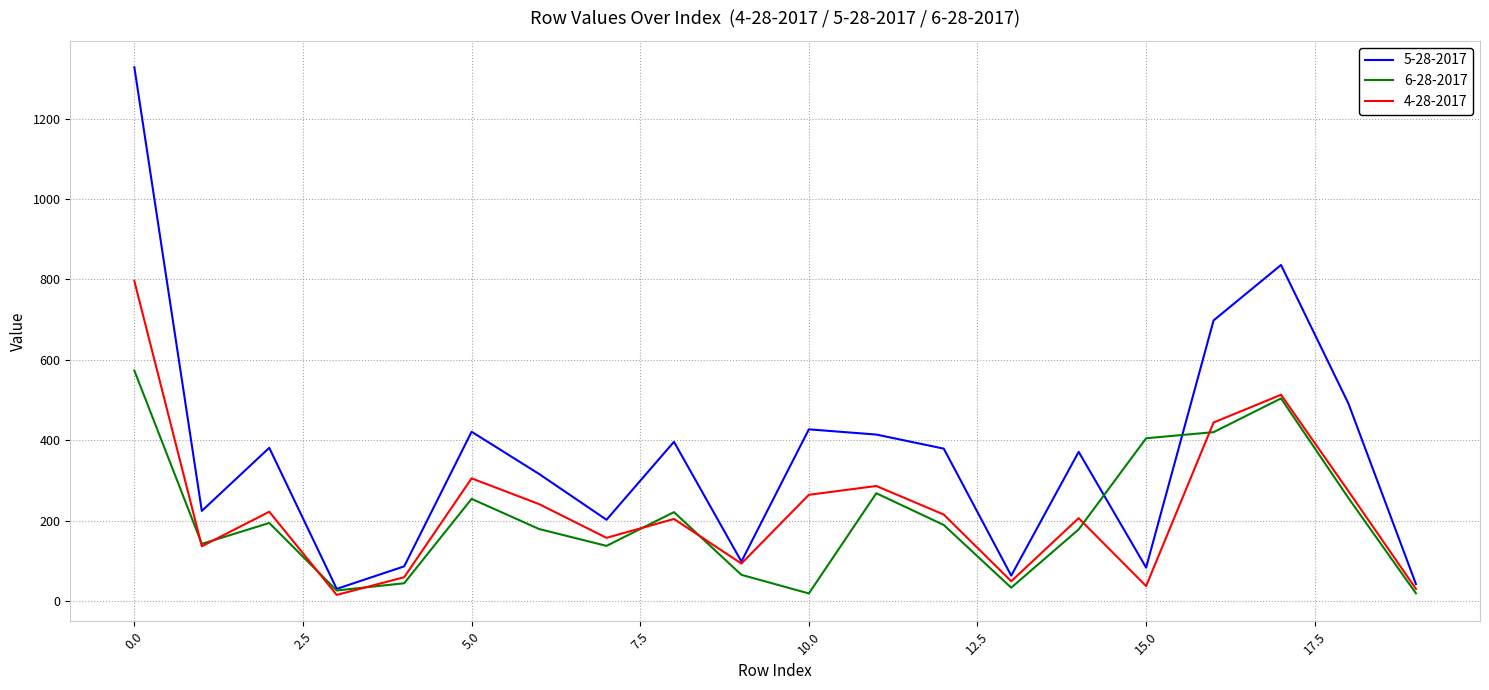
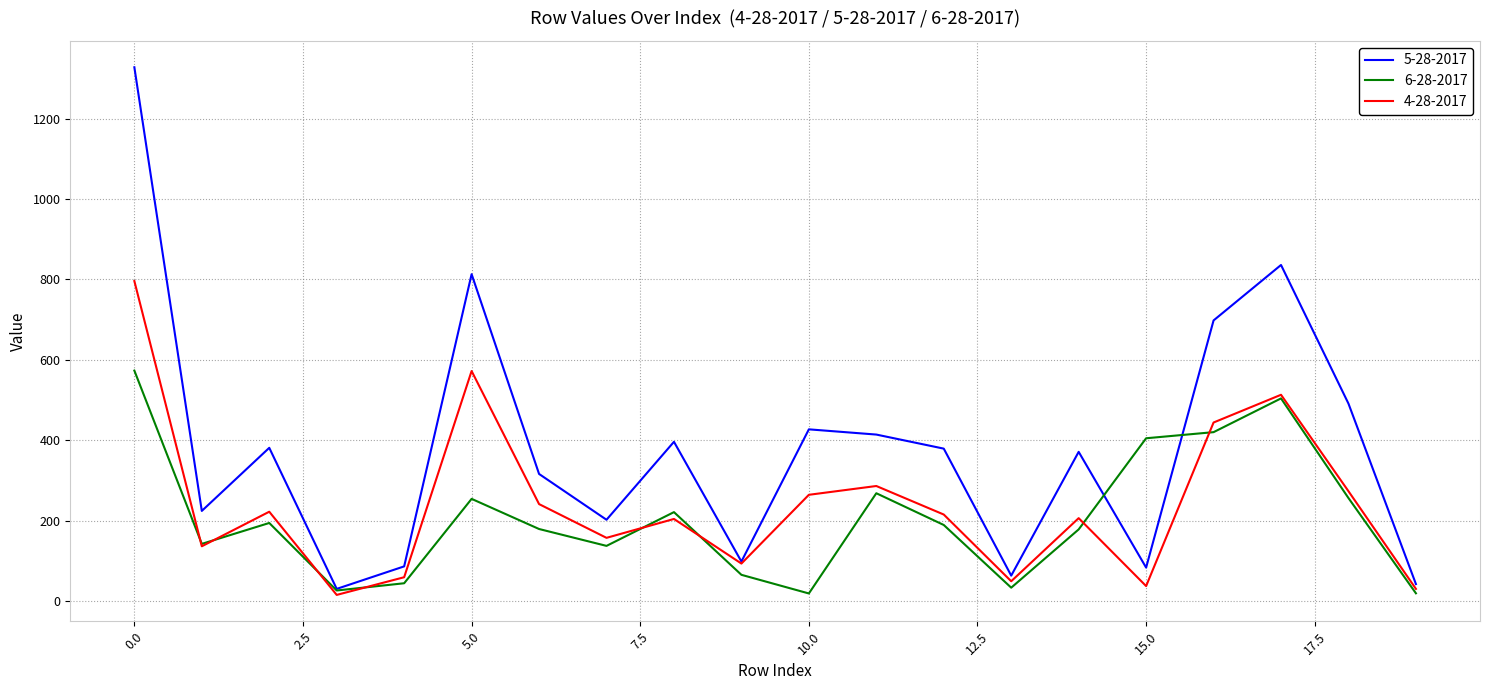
5-28-2017, 5.0: 420 -> 810
4-28-2017, 5.0: 310 -> 570
